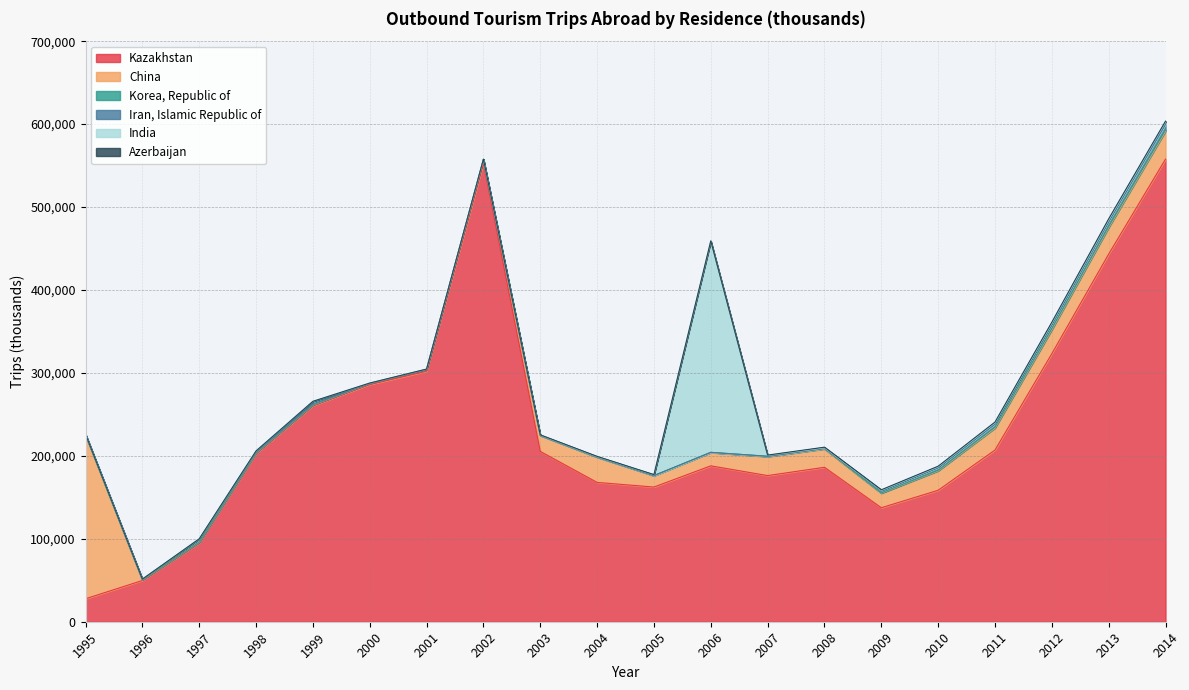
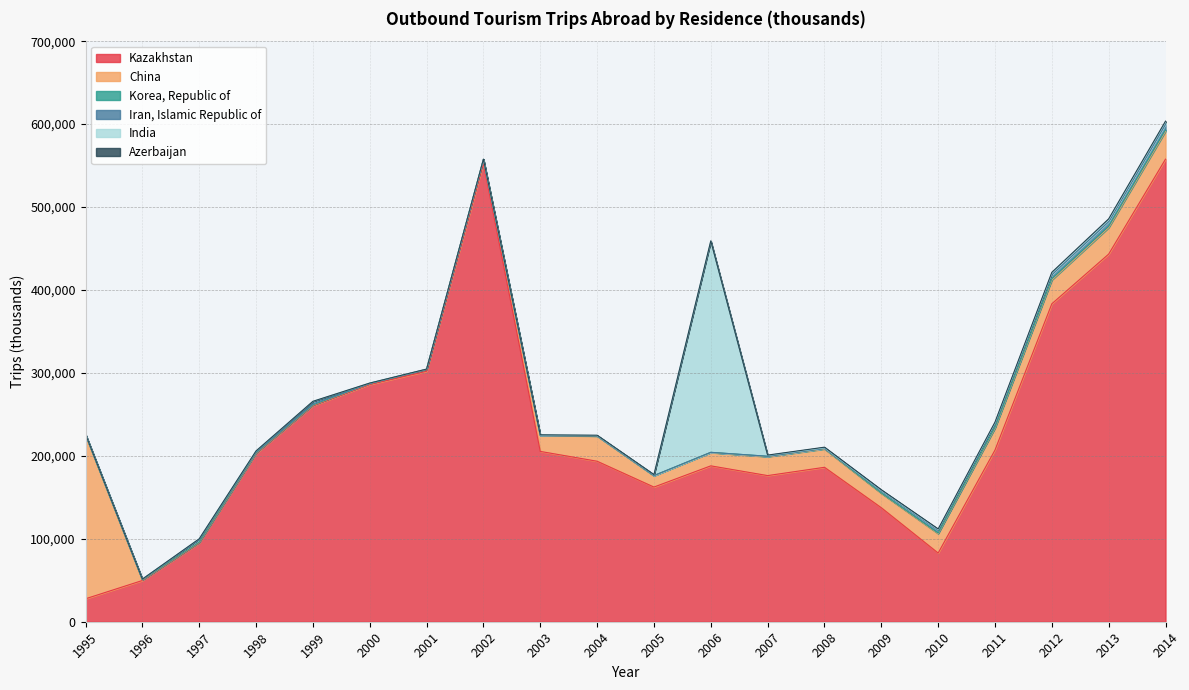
Kazakhstan, 2004: 170,000 -> 190,000
Kazakhstan, 2010: 160,000 -> 80,000
Kazakhstan, 2012: 320,000 -> 380,000
